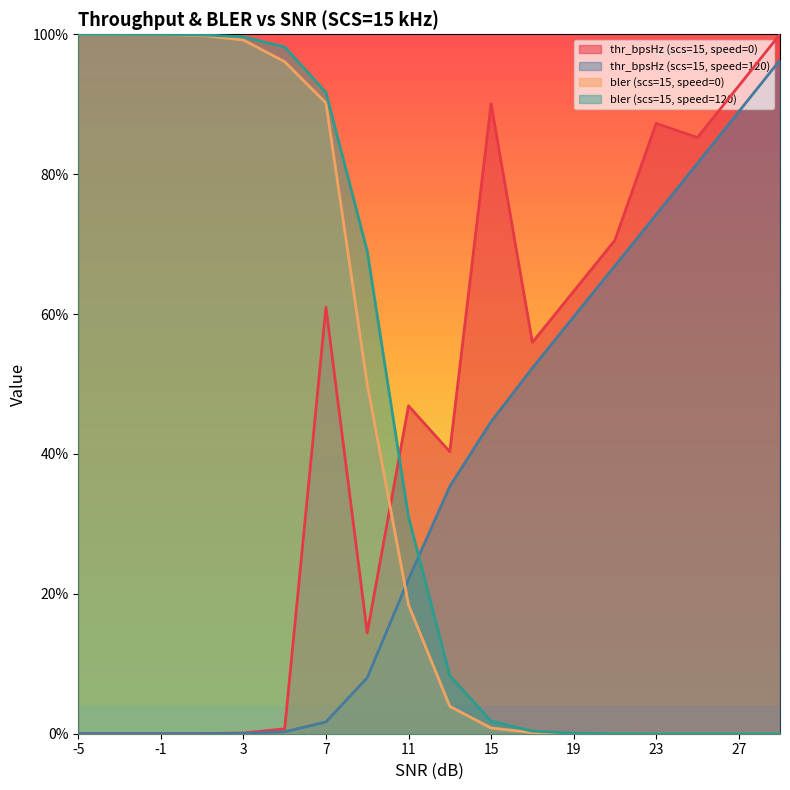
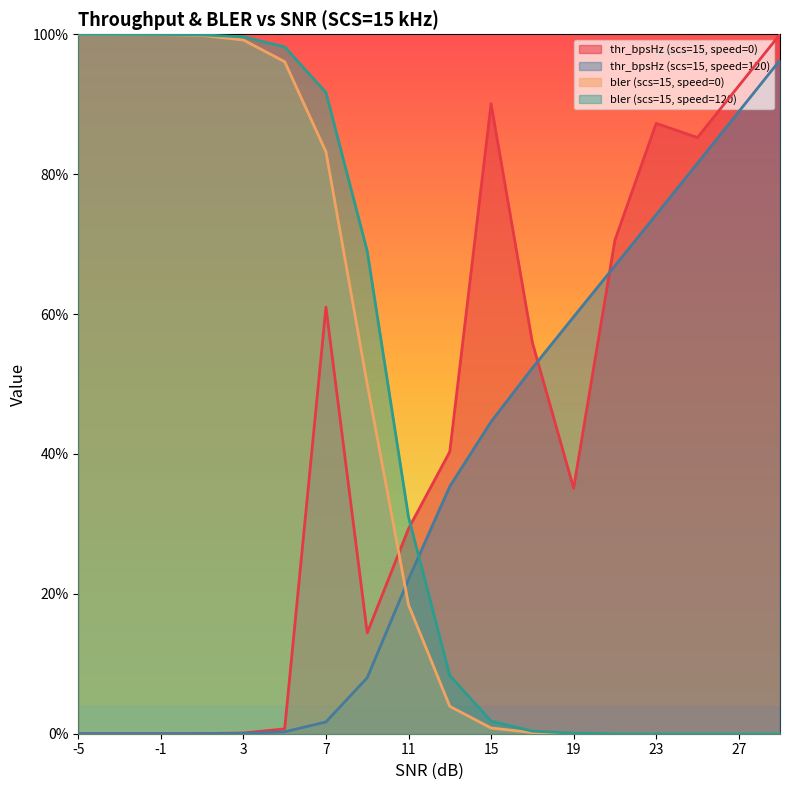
bler (scs=15, speed=0), 7: 90% -> 83%
thr_bpsHz (scs=15, speed=0), 11: 47% -> 29%
thr_bpsHz (scs=15, speed=0), 19: 63% -> 35%
